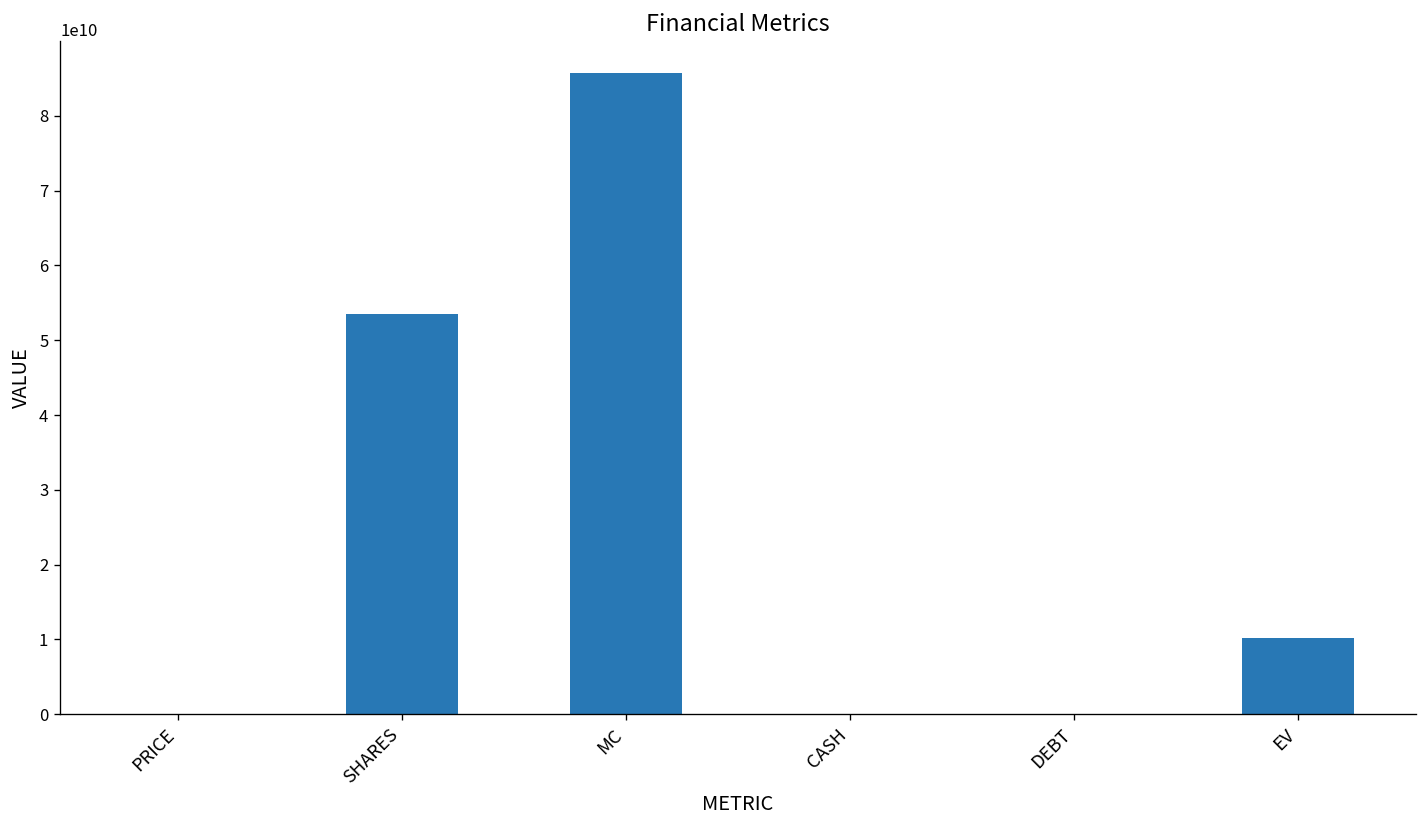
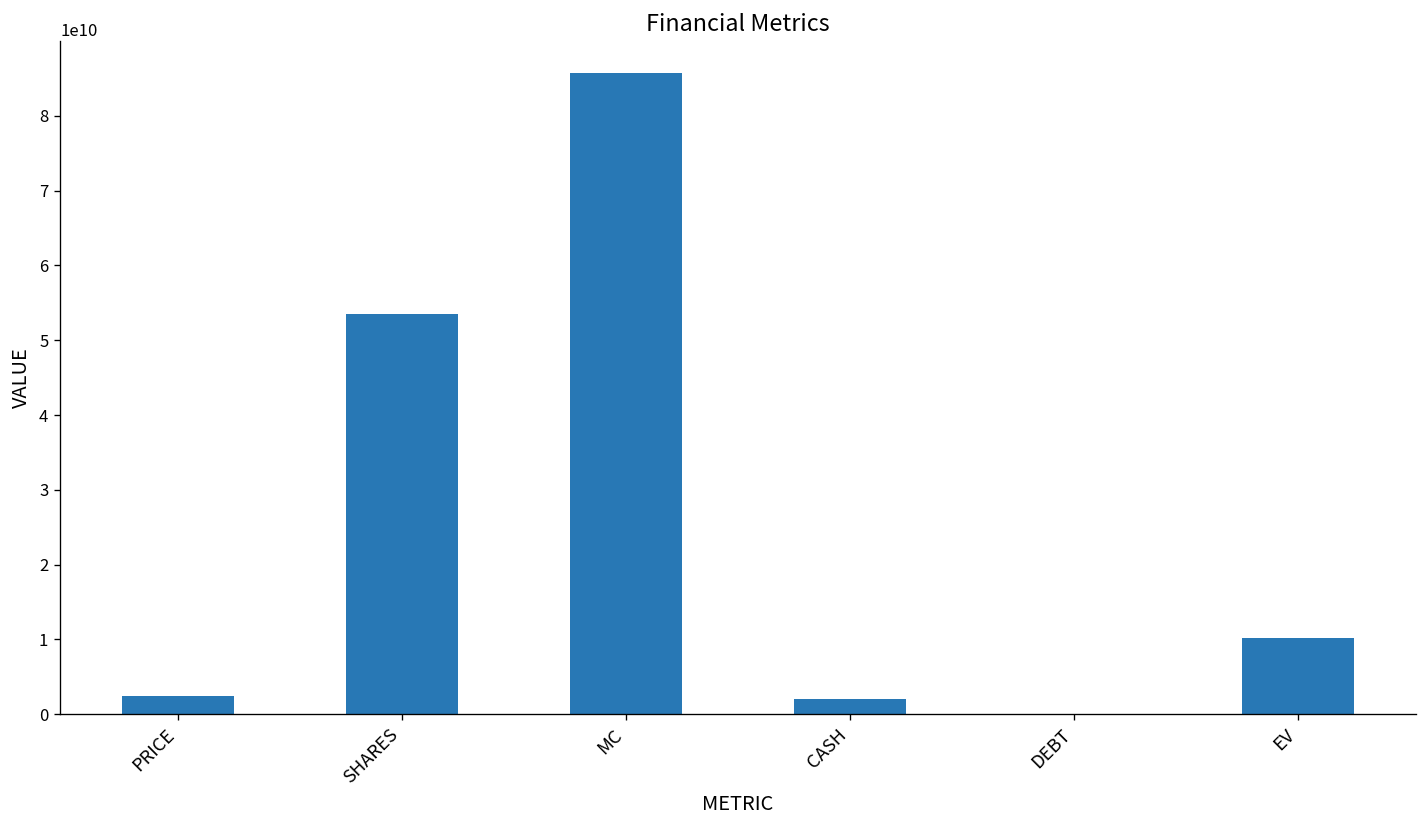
PRICE: 0 -> 2000000000
CASH: 0 -> 2000000000
